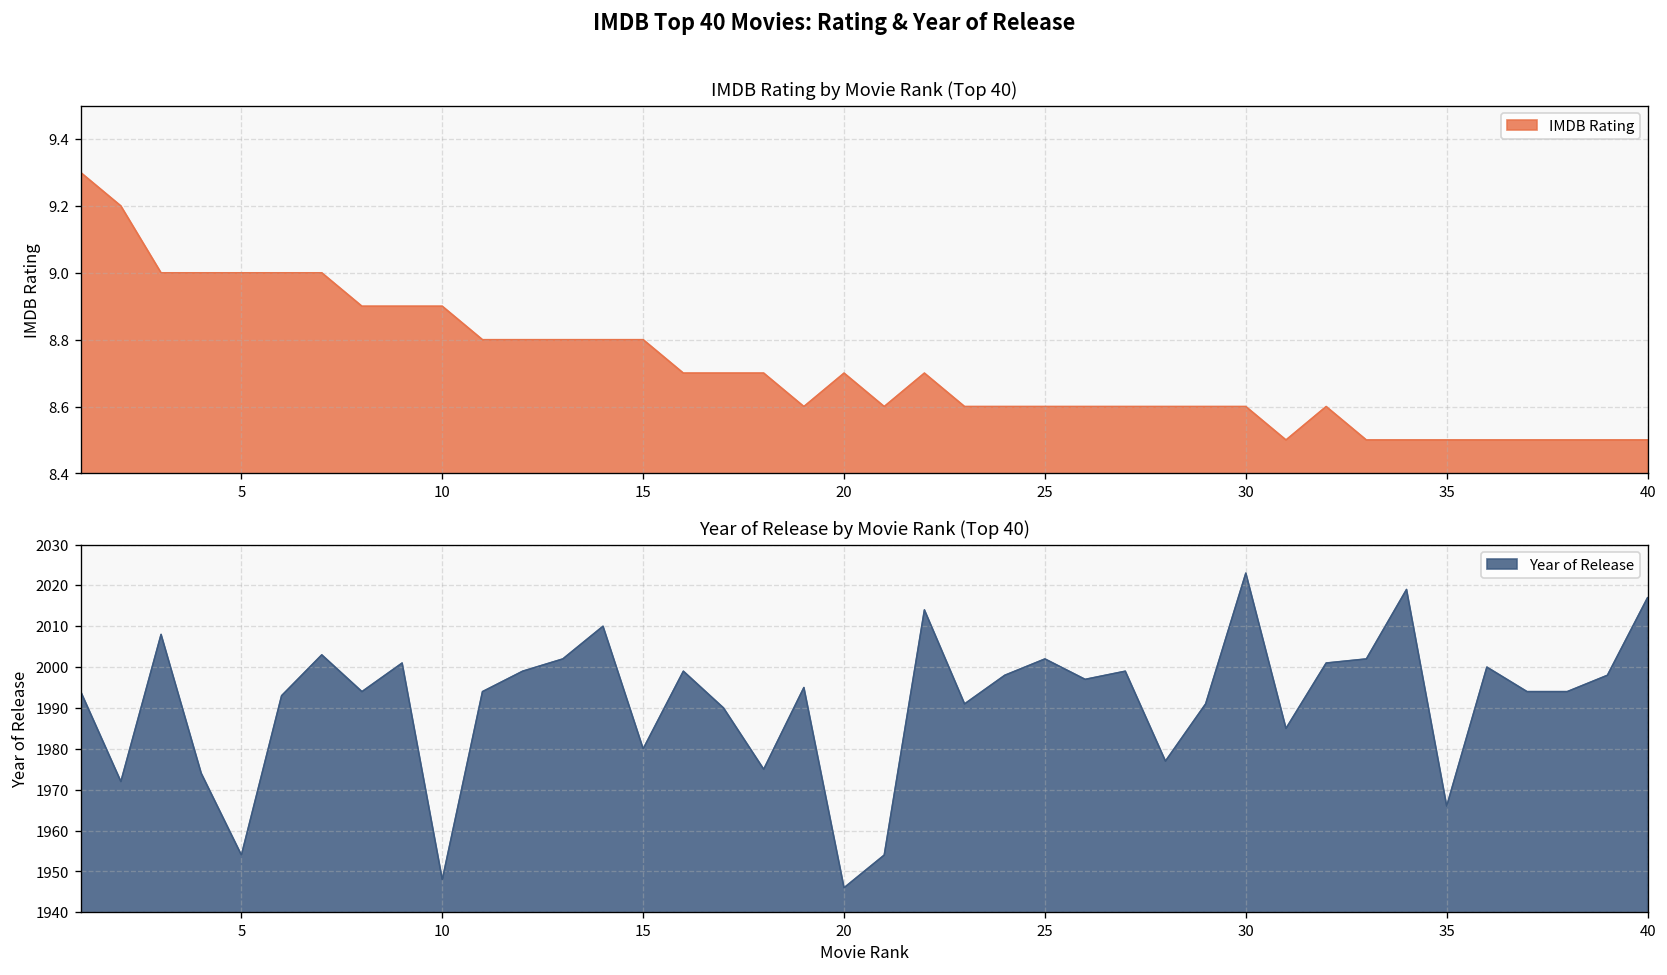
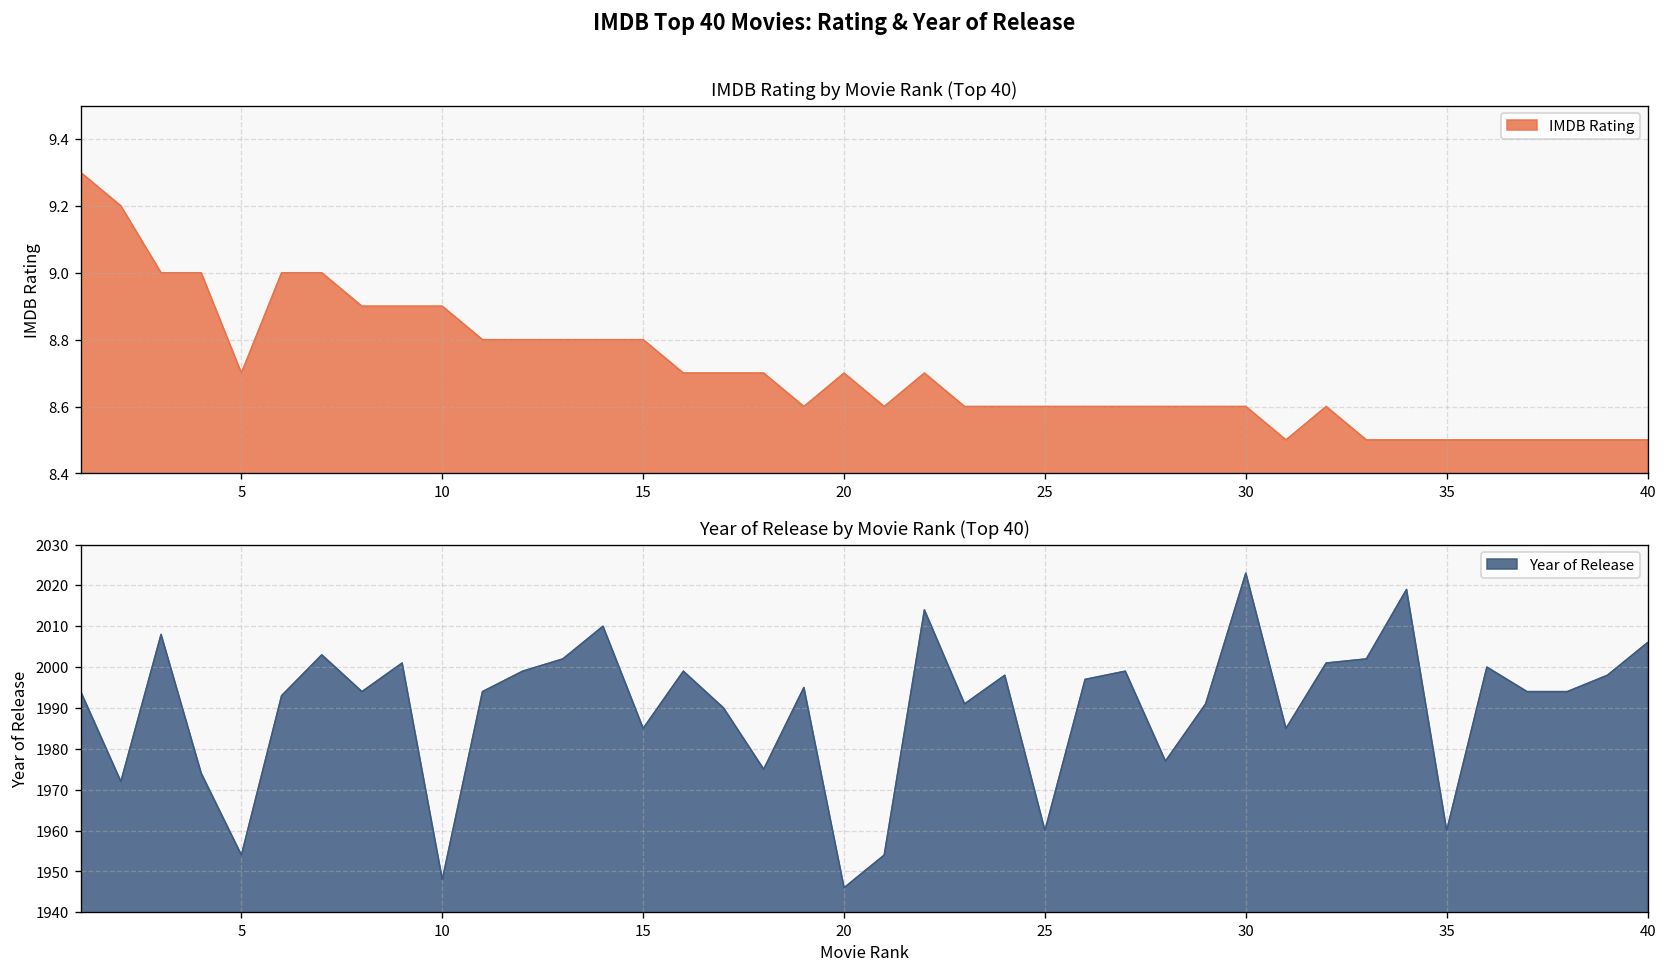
IMDB Rating by Movie Rank (Top 40), 5: 9.0 -> 8.7
Year of Release by Movie Rank (Top 40), 15: 1980 -> 1985
Year of Release by Movie Rank (Top 40), 25: 2002 -> 1960
Year of Release by Movie Rank (Top 40), 35: 1966 -> 1960
Year of Release by Movie Rank (Top 40), 40: 2017 -> 2006
